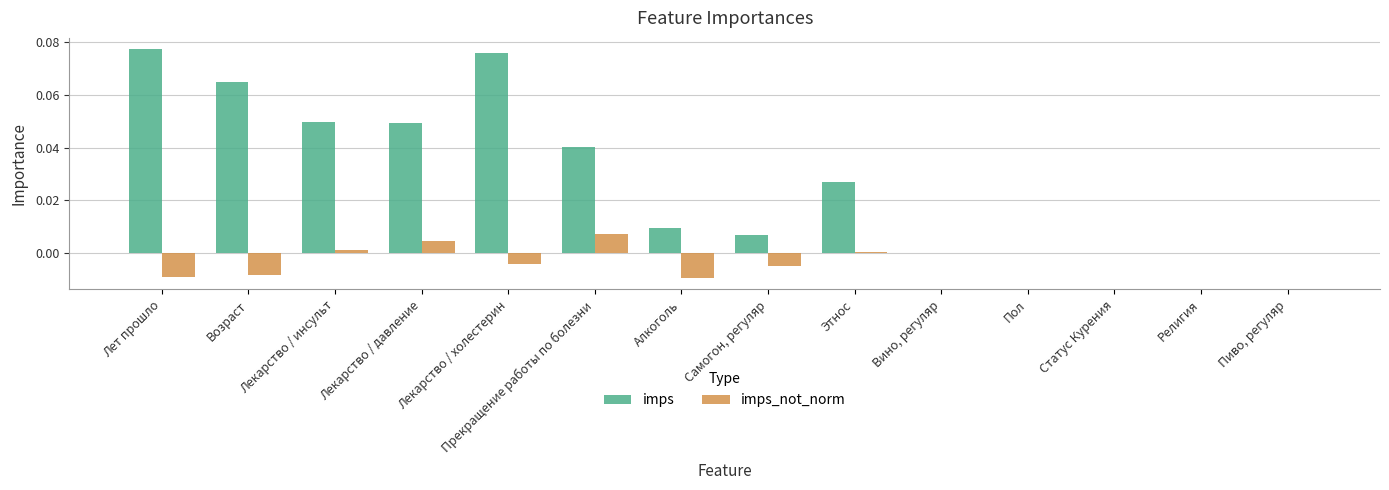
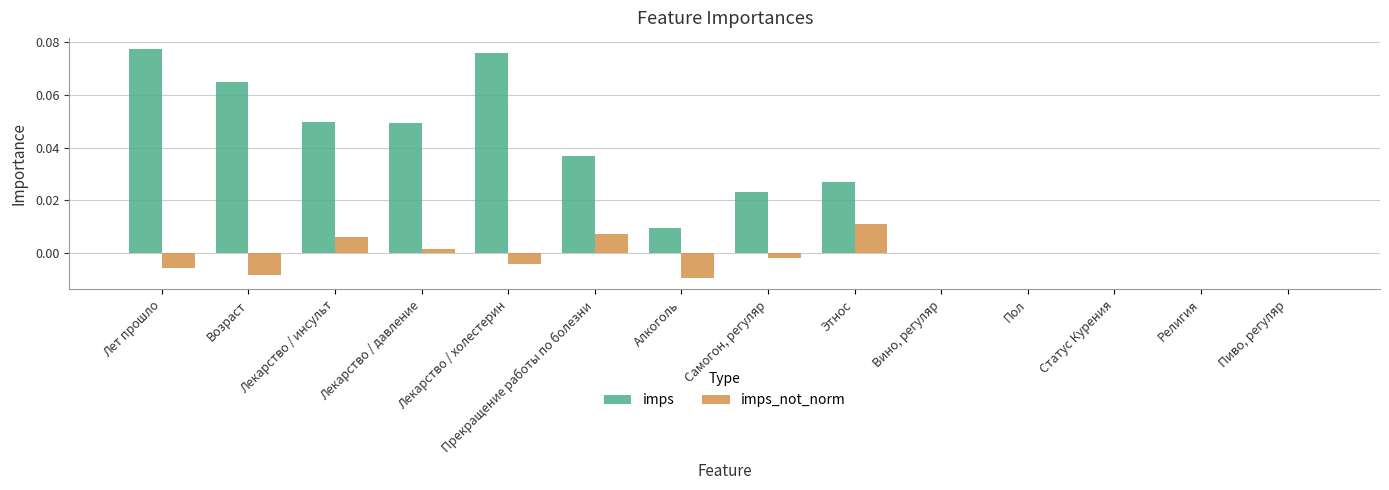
imps_not_norm, Лет прошло: -0.009 -> -0.006
imps_not_norm, Лекарство / инсульт: 0.001 -> 0.006
imps_not_norm, Лекарство / давление: 0.005 -> 0.002
imps, Прекращение работы по болезни: 0.040 -> 0.037
imps, Самогон, регуляр: 0.007 -> 0.023
imps_not_norm, Самогон, регуляр: -0.005 -> -0.002
imps_not_norm, Этнос: 0.000 -> 0.011
